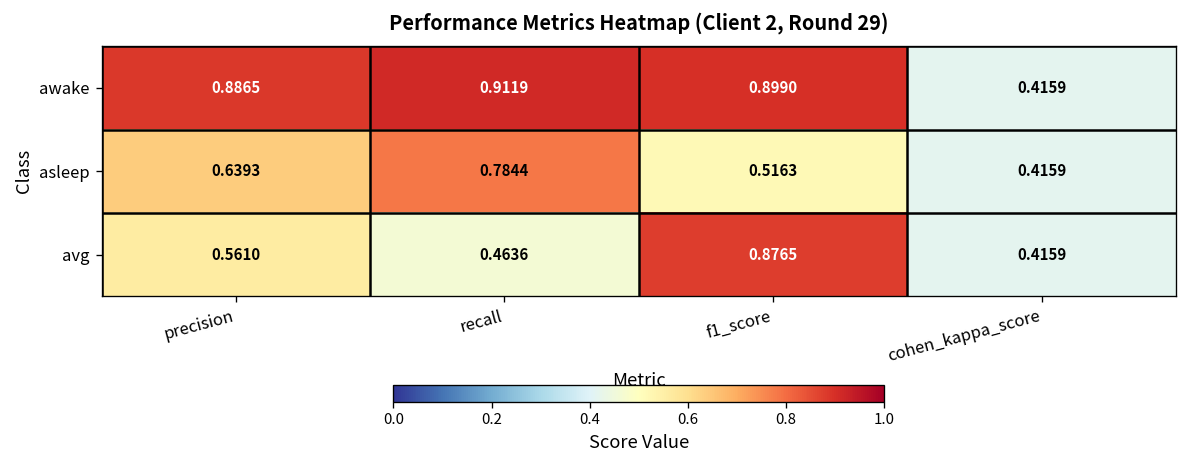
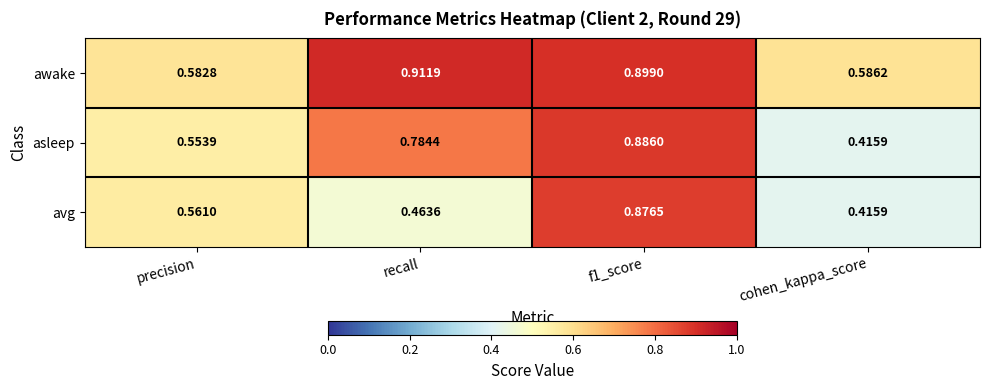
awake, precision: 0.8865 -> 0.5828
awake, cohen_kappa_score: 0.4159 -> 0.5862
asleep, precision: 0.6393 -> 0.5539
asleep, f1_score: 0.5163 -> 0.8860
